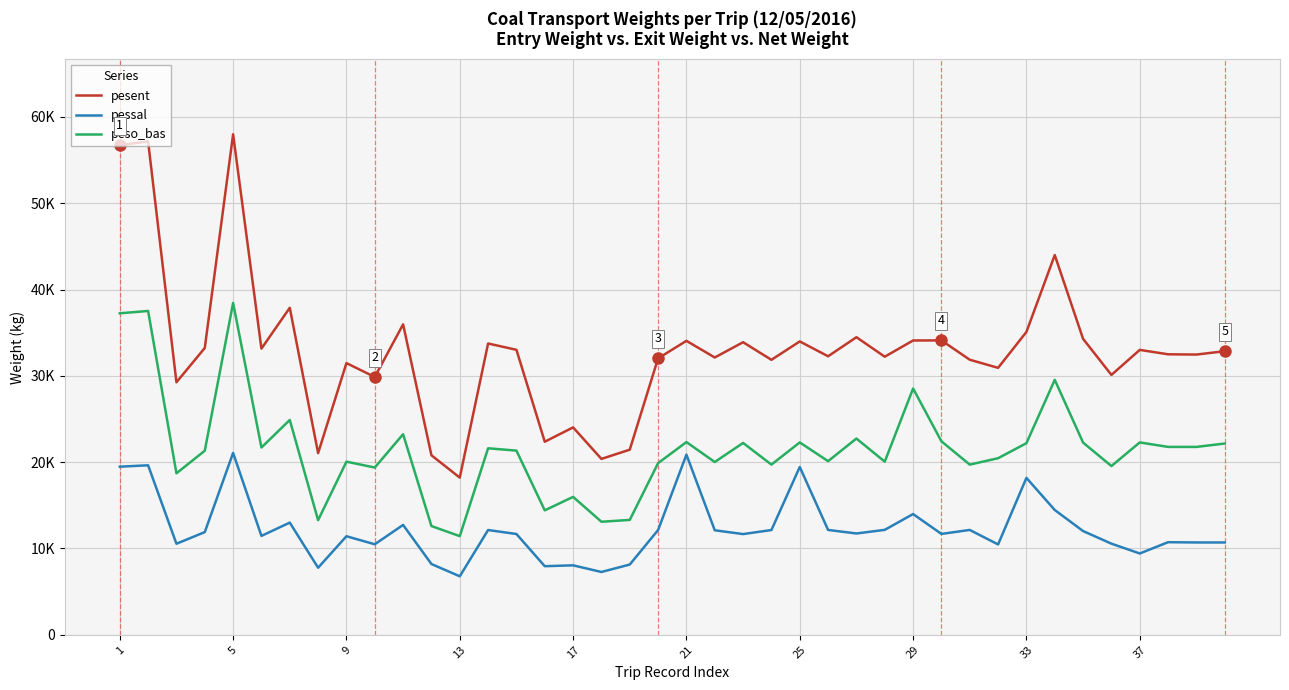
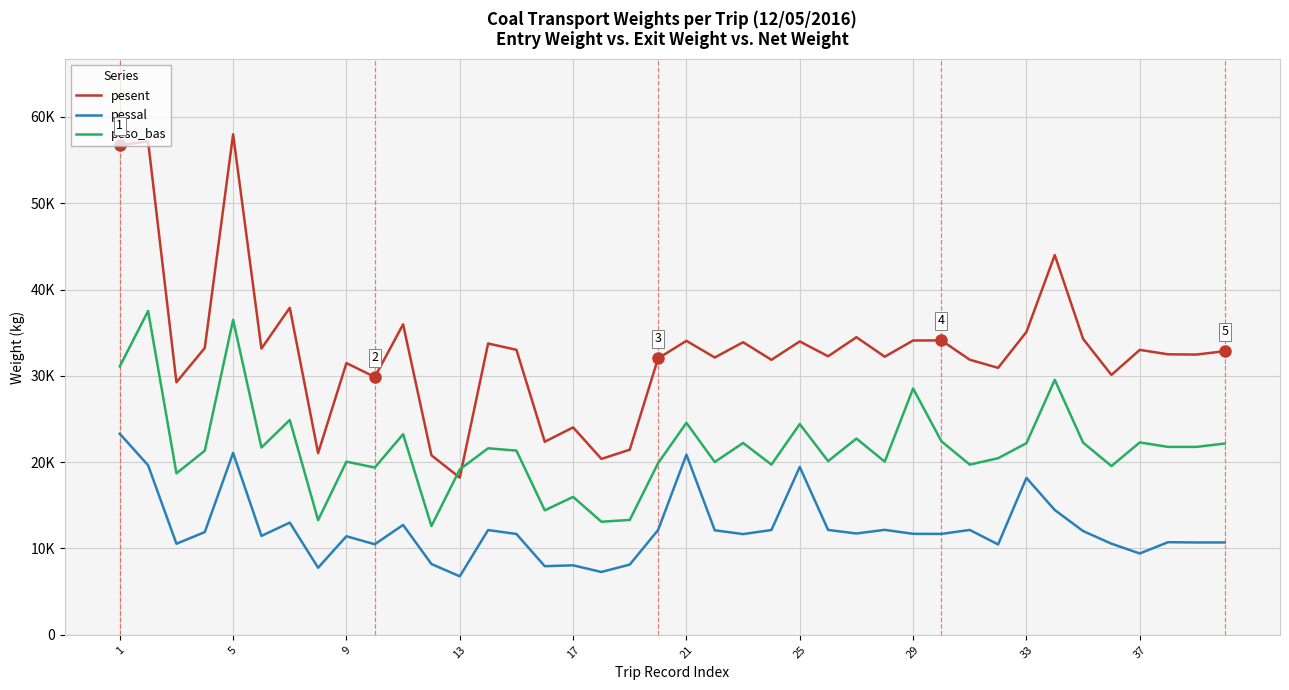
pessal, 1: 19000 -> 23000
peso_bas, 1: 37000 -> 31000
peso_bas, 5: 38000 -> 36000
peso_bas, 13: 11000 -> 19000
peso_bas, 21: 22000 -> 25000
peso_bas, 25: 22000 -> 24000
pessal, 29: 14000 -> 12000
